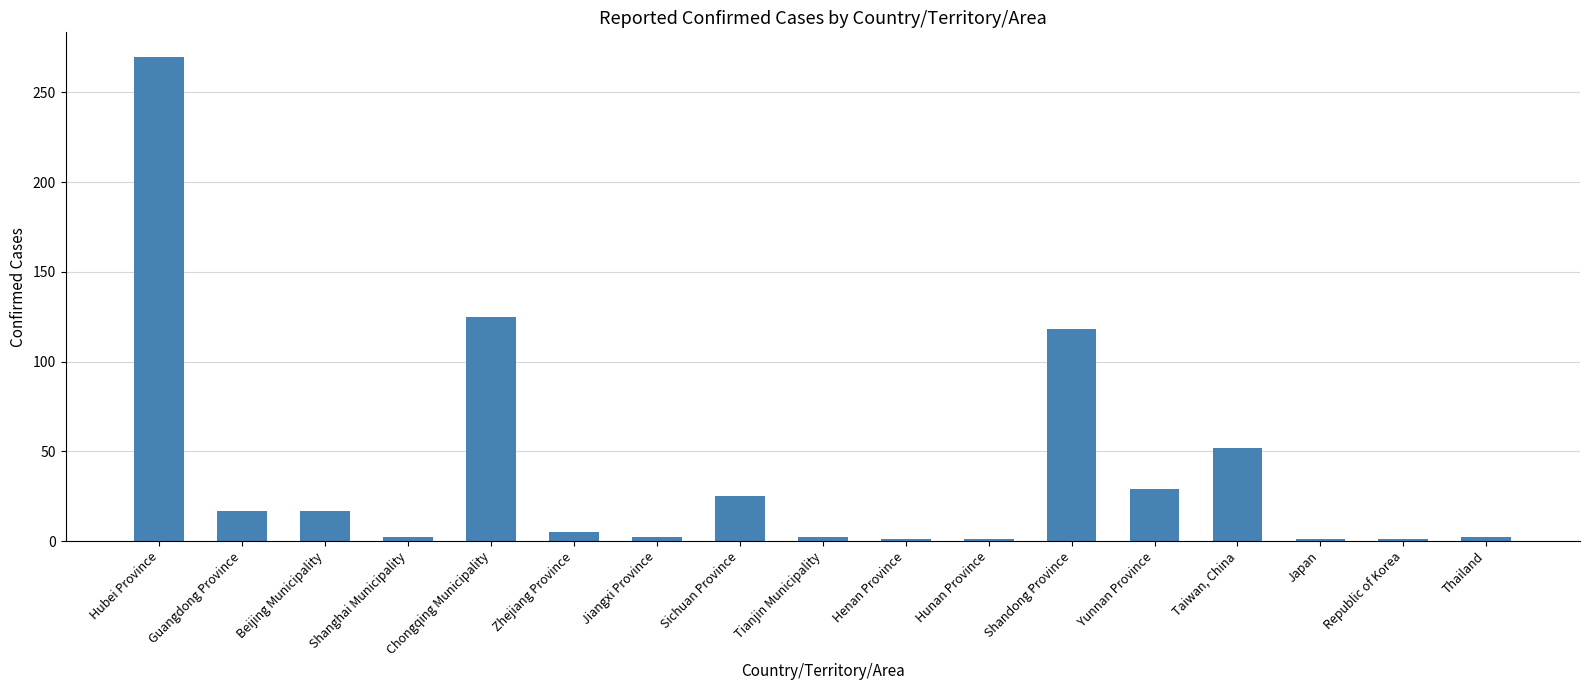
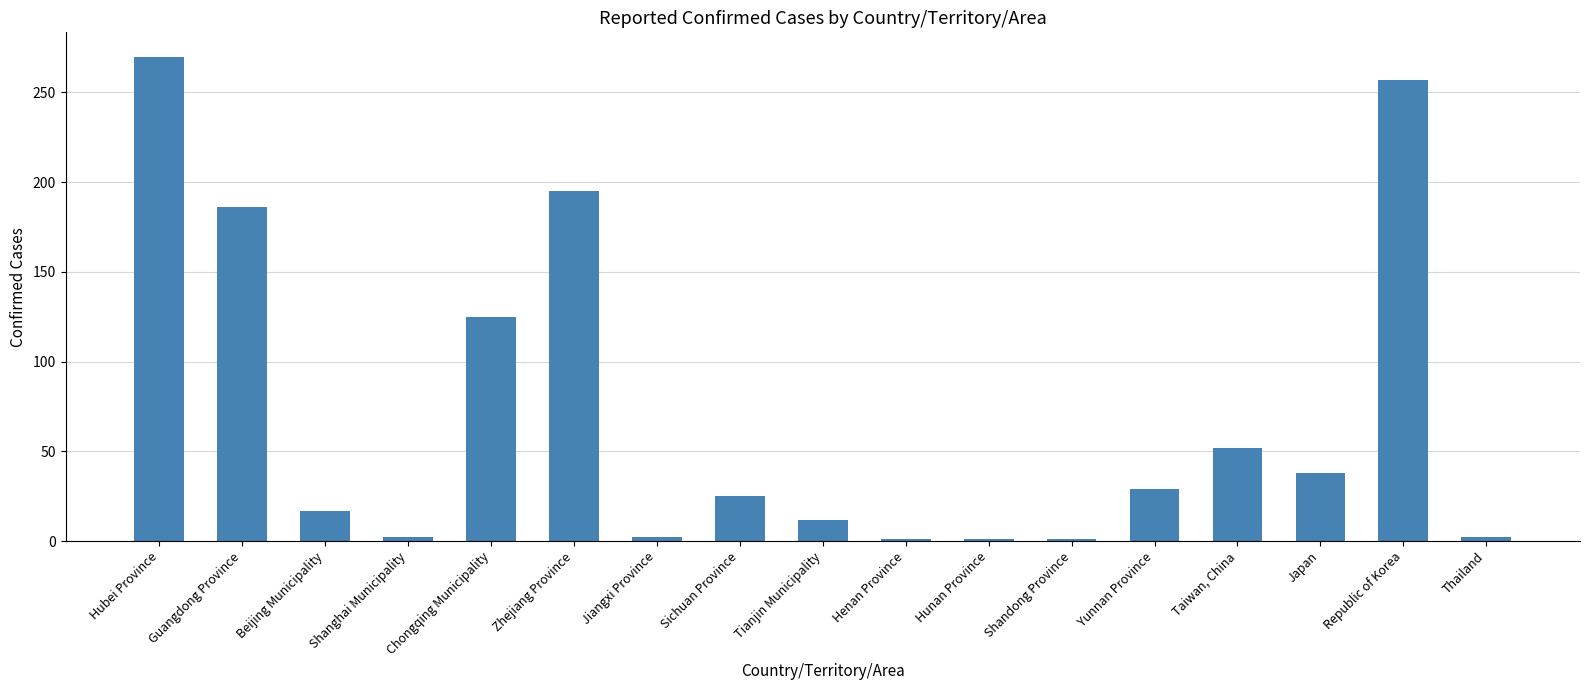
Guangdong Province: 17 -> 186
Zhejiang Province: 5 -> 195
Tianjin Municipality: 2 -> 12
Shandong Province: 118 -> 1
Japan: 1 -> 38
Republic of Korea: 1 -> 257
